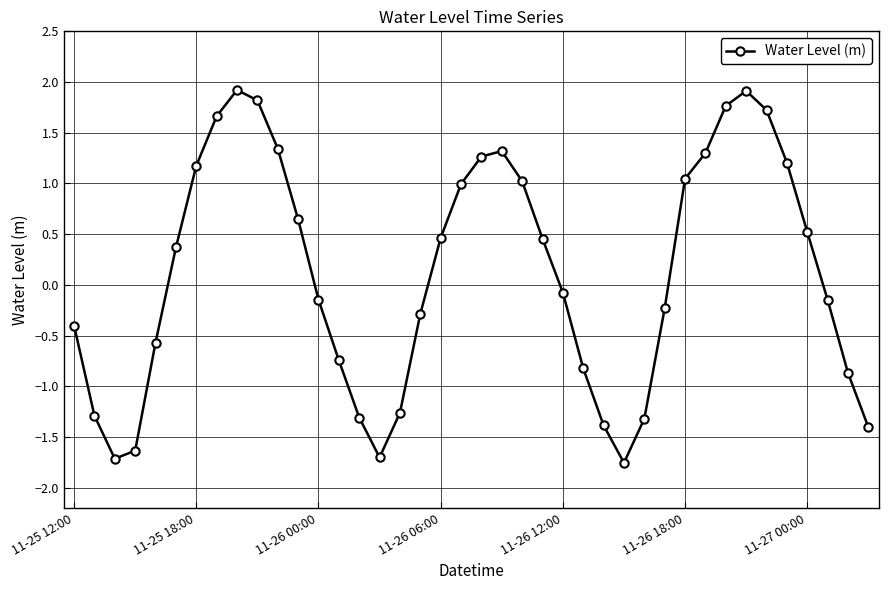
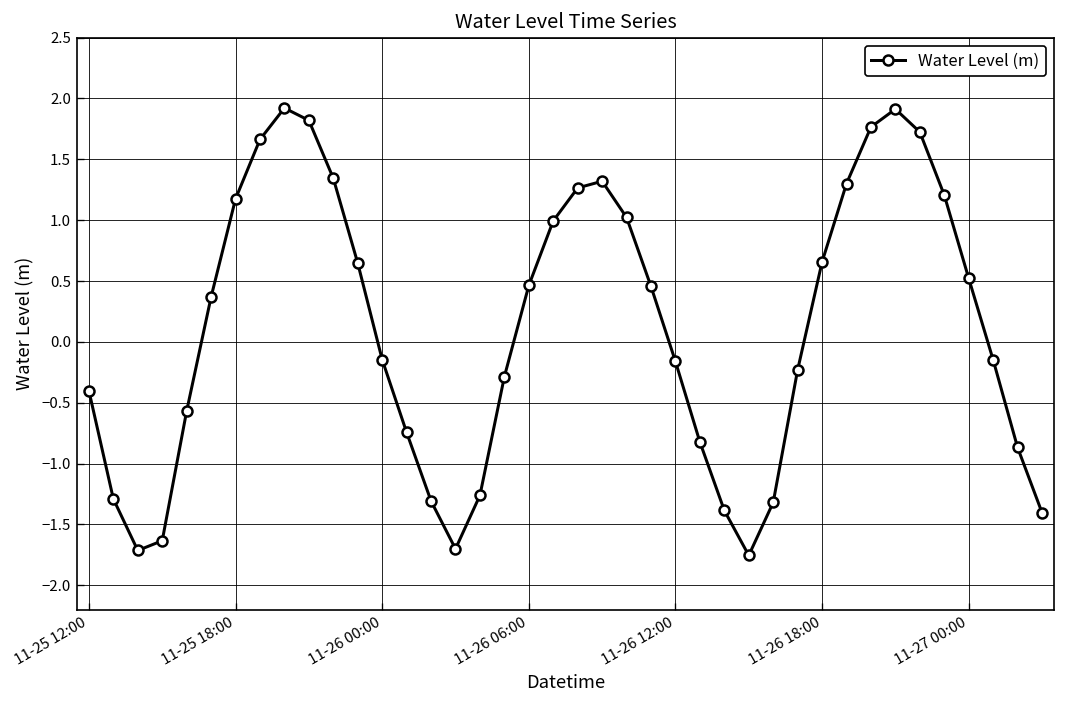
11-26 12:00: -0.08 -> -0.16
11-26 18:00: 1.05 -> 0.66
